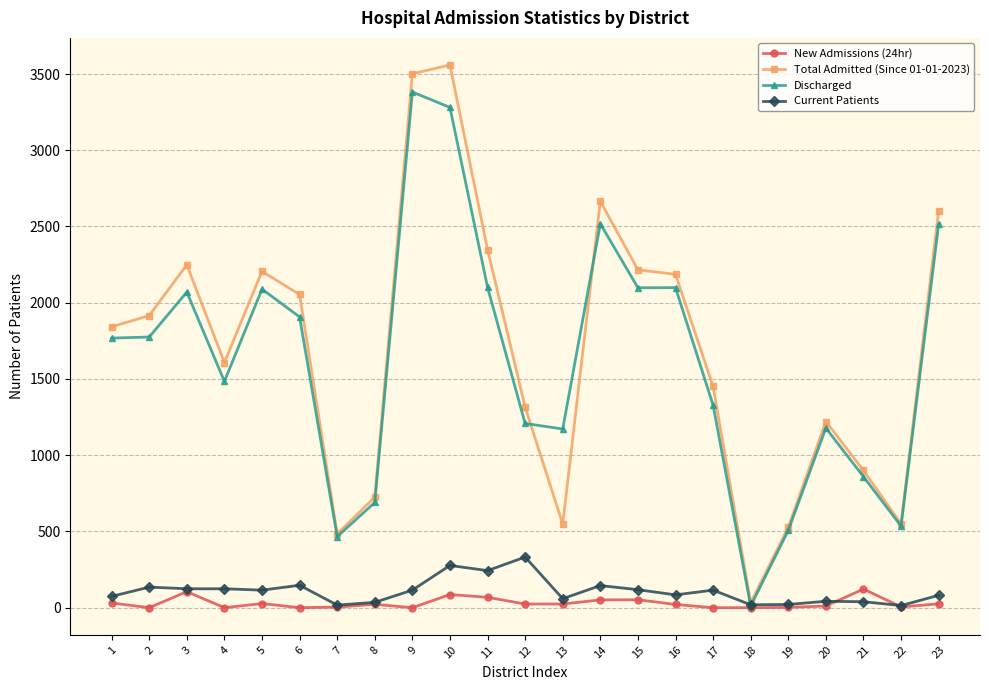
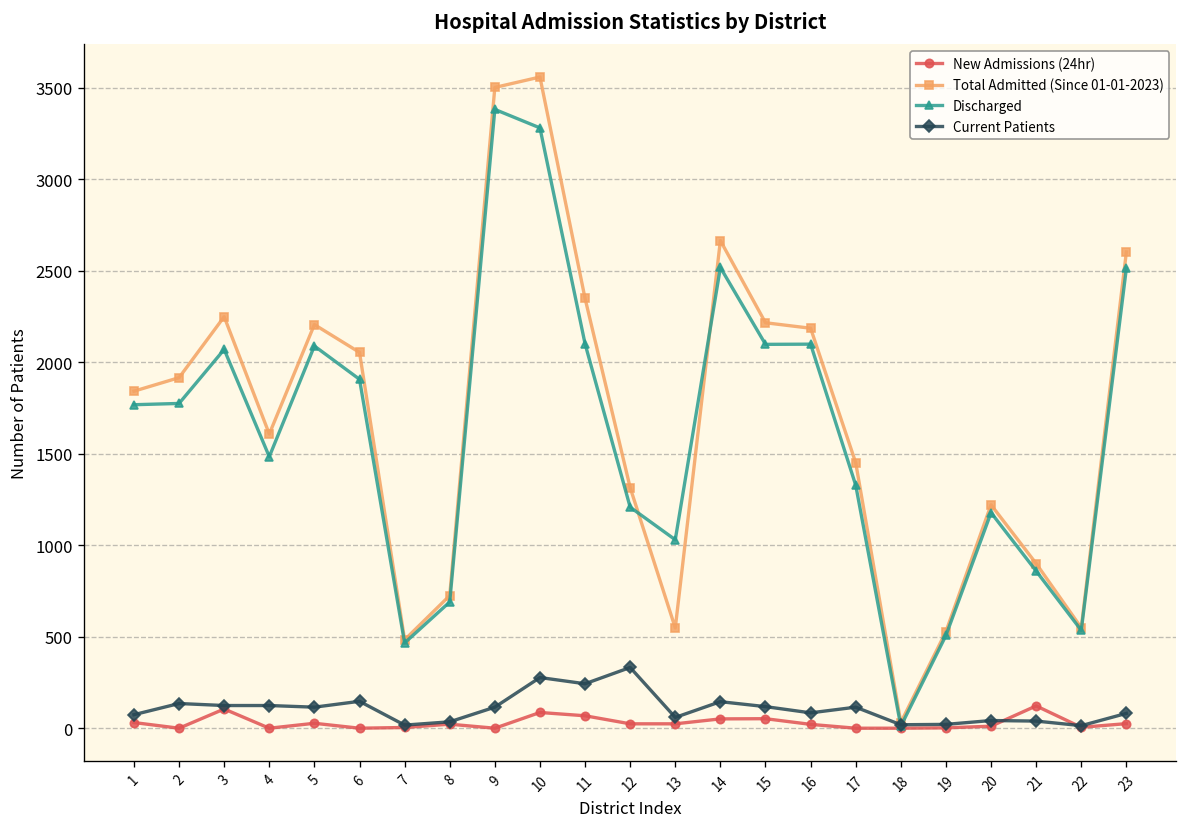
Discharged, 13: 1170 -> 1030
